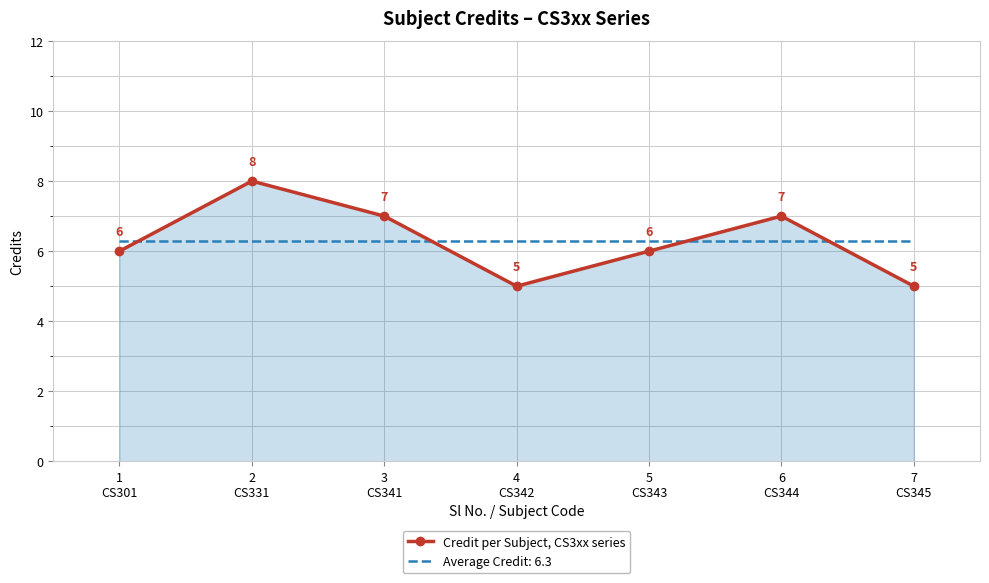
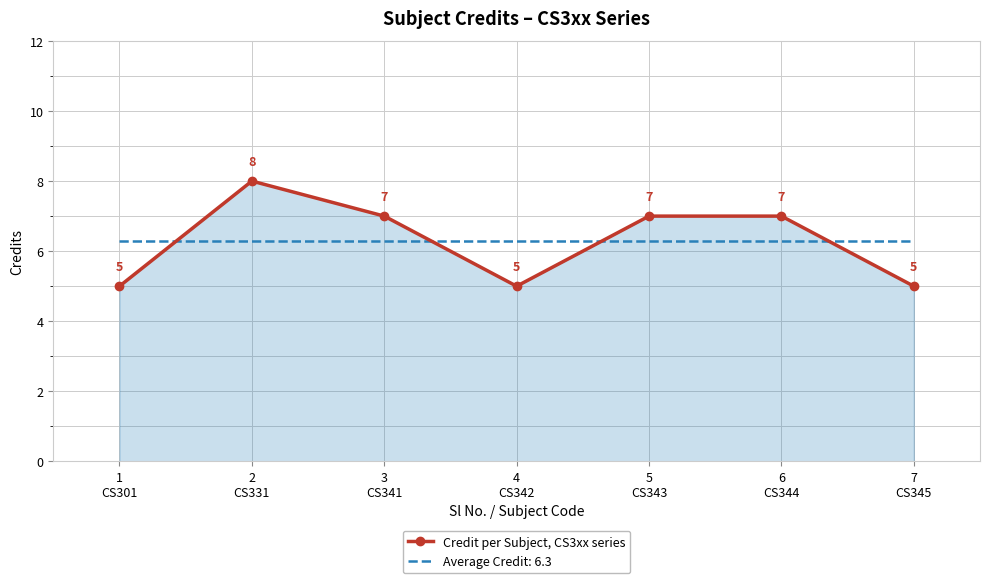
Credit per Subject, CS3xx series, 1 CS301: 6 -> 5
Credit per Subject, CS3xx series, 5 CS343: 6 -> 7
